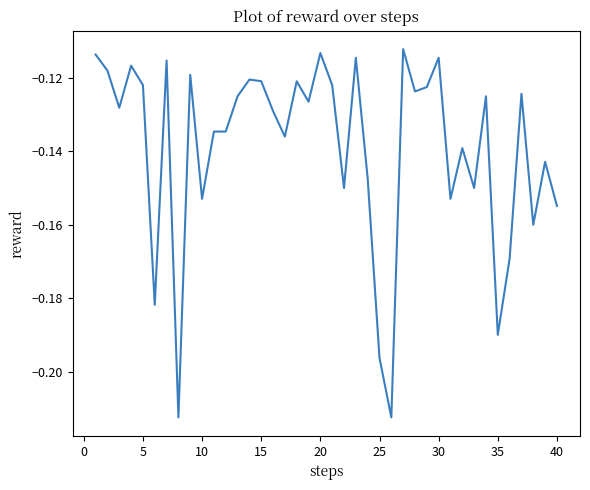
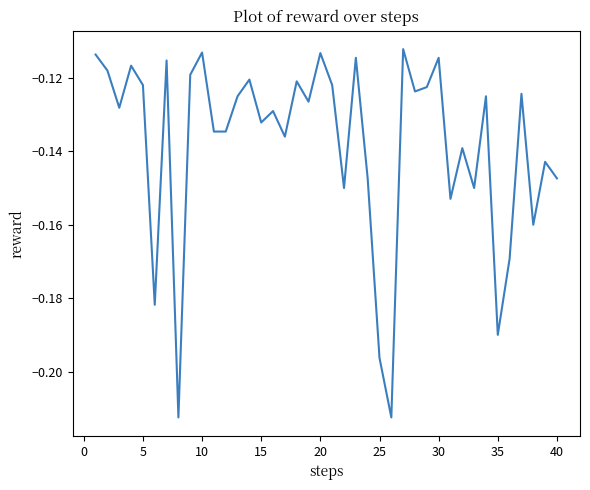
10: -0.153 -> -0.113
15: -0.121 -> -0.132
40: -0.155 -> -0.147
